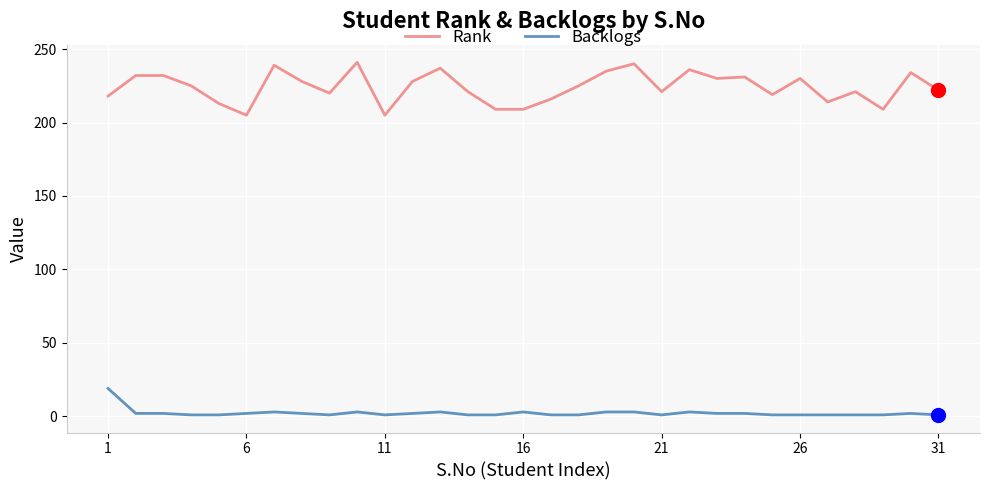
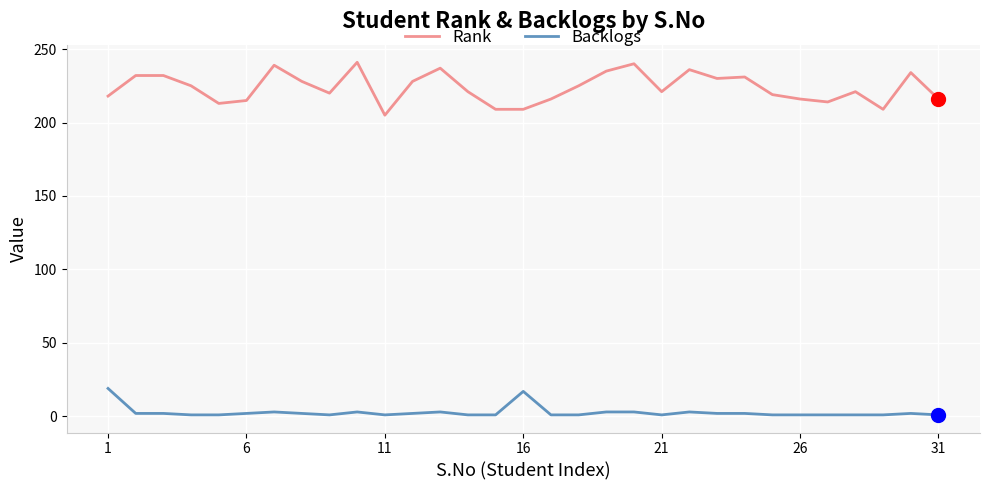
Rank, 6: 205 -> 215
Backlogs, 16: 3 -> 17
Rank, 26: 230 -> 216
Rank, 31: 222 -> 216
